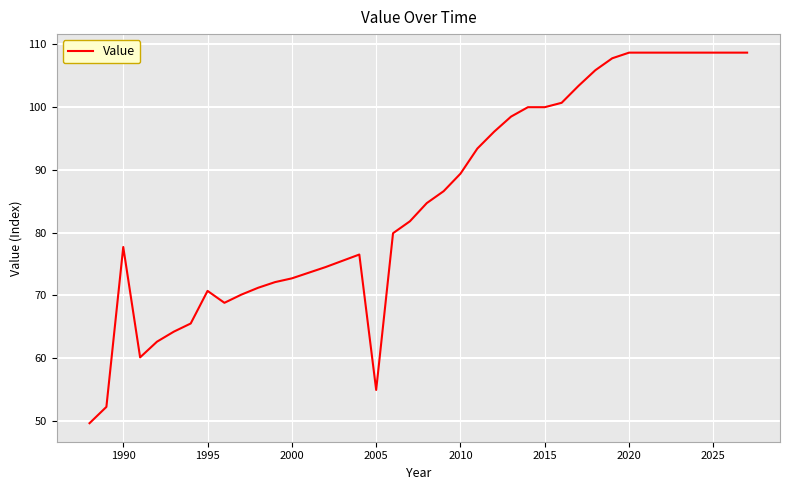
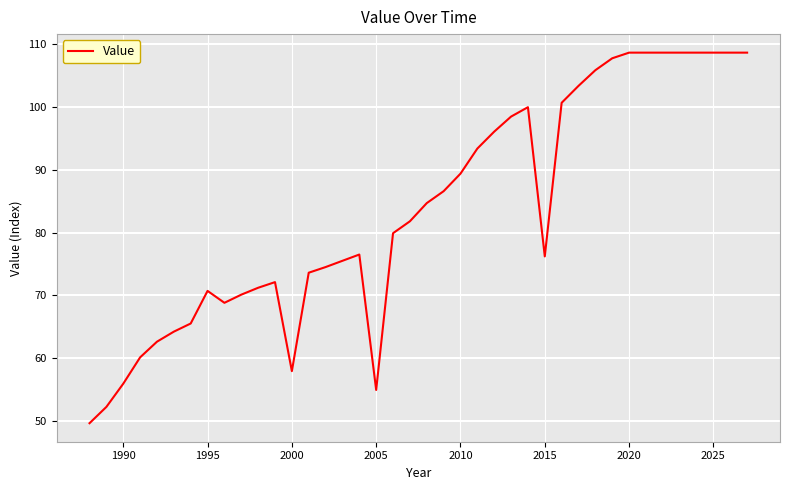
1990: 78 -> 56
2000: 73 -> 58
2015: 100 -> 76
